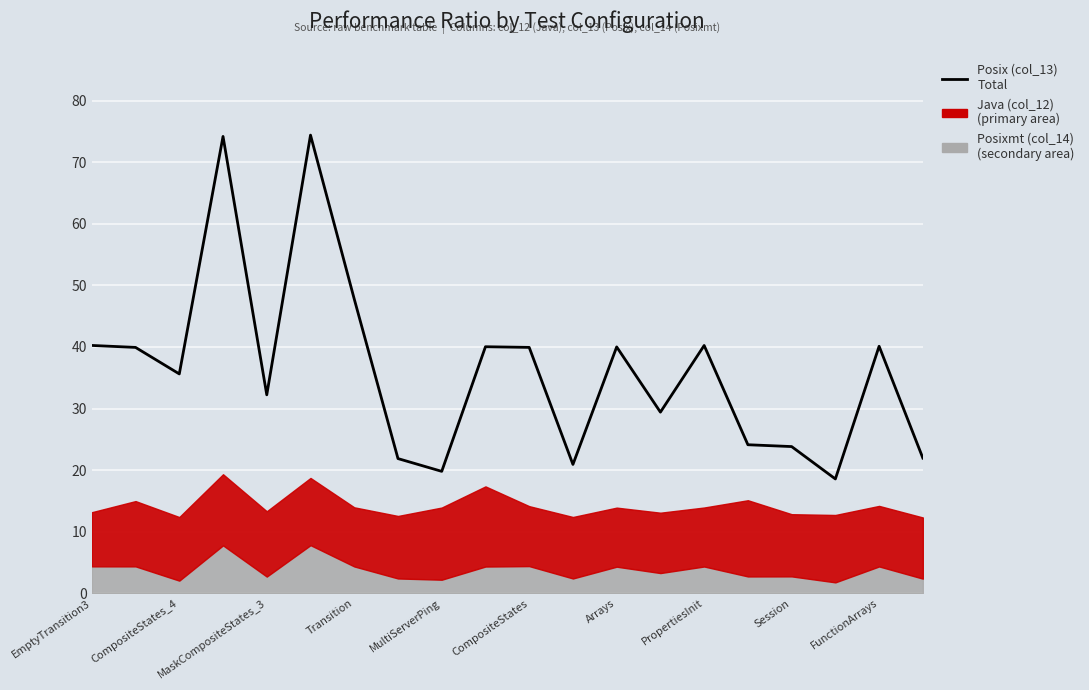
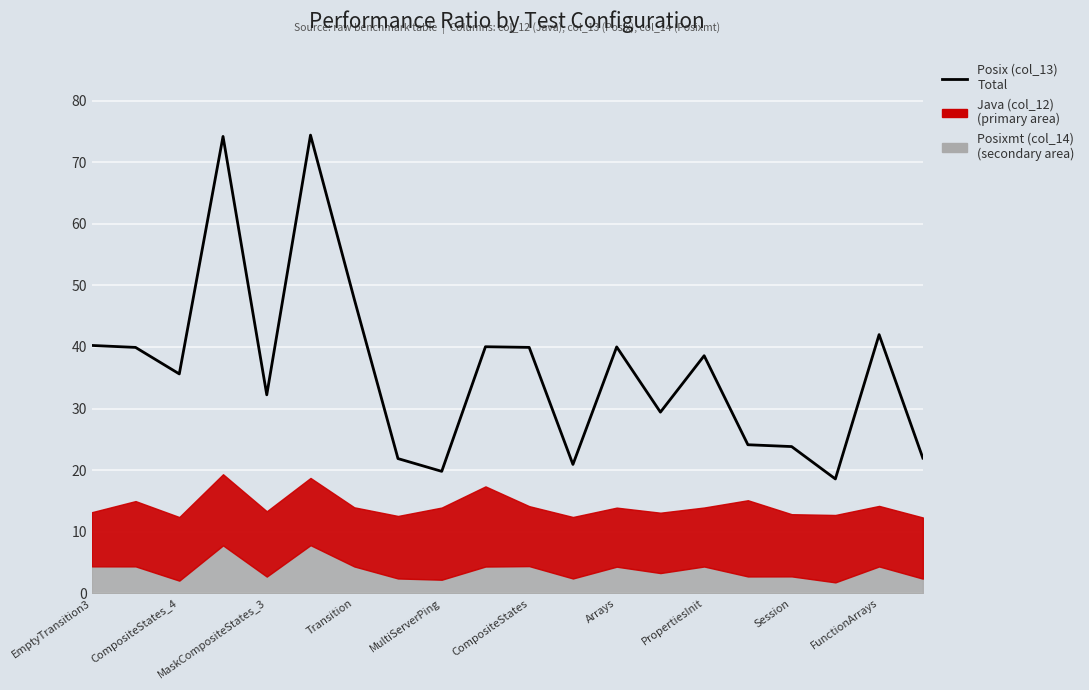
Posix (col_13) Total, PropertiesInit: 40 -> 39
Posix (col_13) Total, FunctionArrays: 40 -> 42
